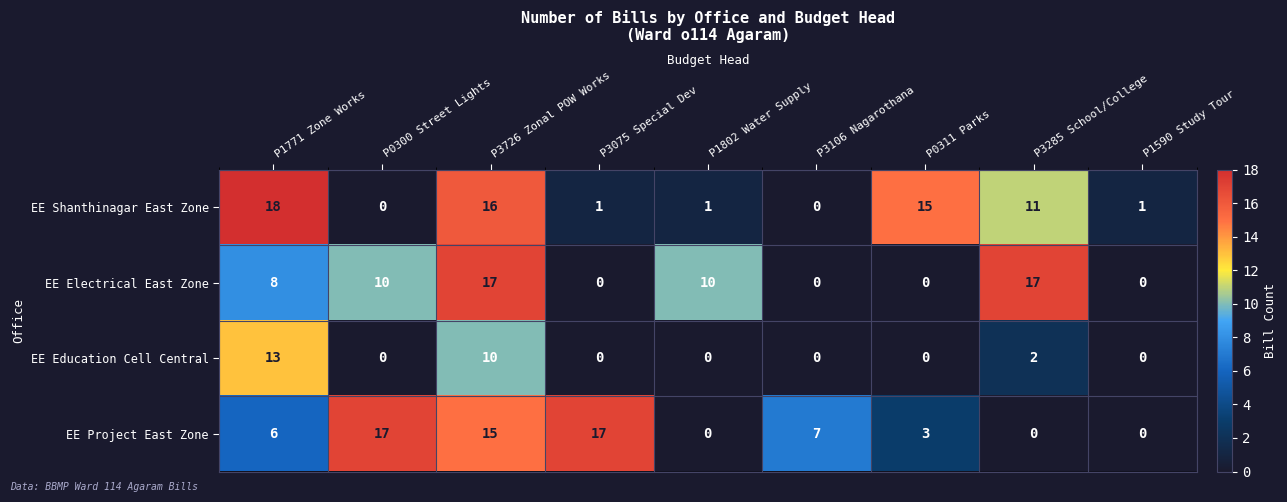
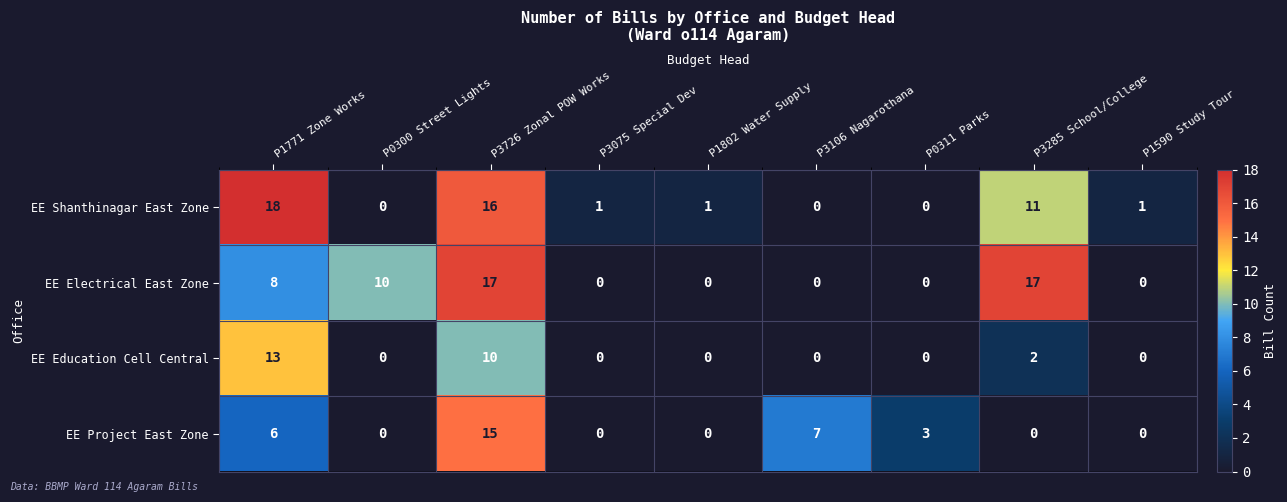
EE Shanthinagar East Zone, P0311 Parks: 15 -> 0
EE Electrical East Zone, P1802 Water Supply: 10 -> 0
EE Project East Zone, P0300 Street Lights: 17 -> 0
EE Project East Zone, P3075 Special Dev: 17 -> 0
